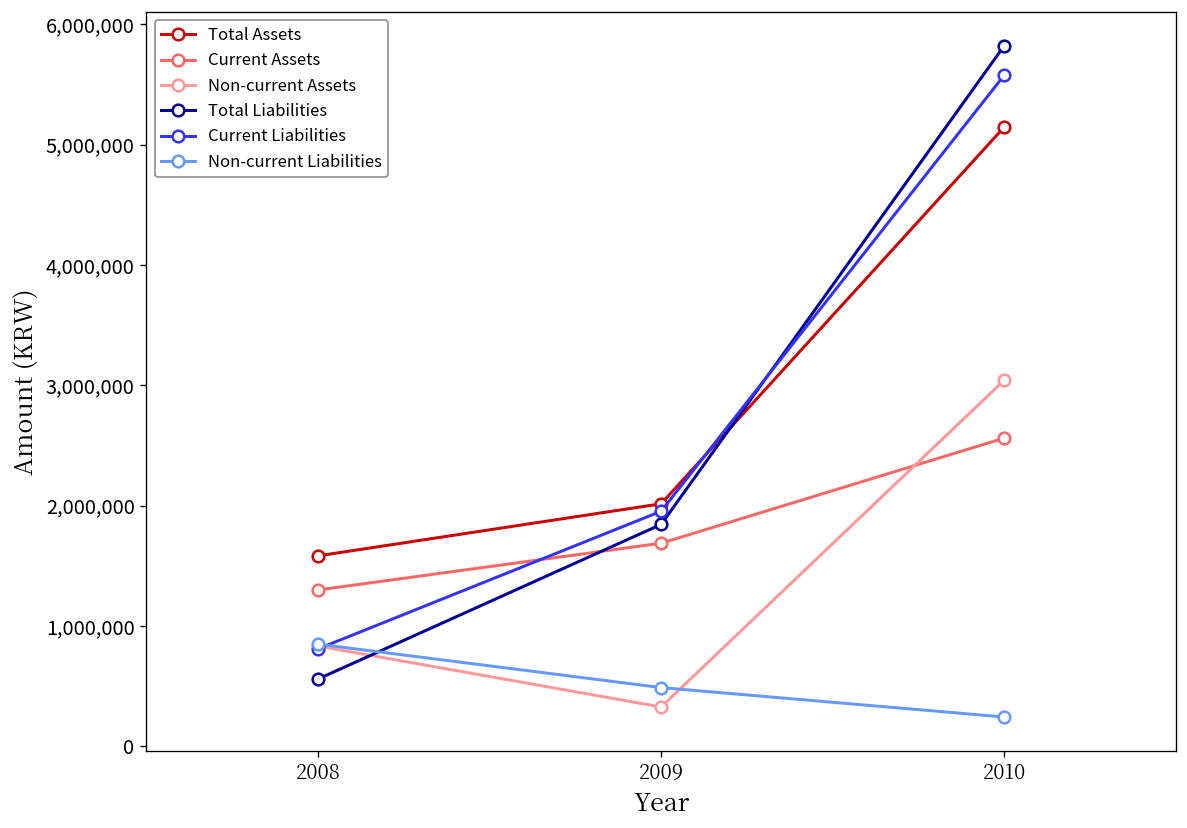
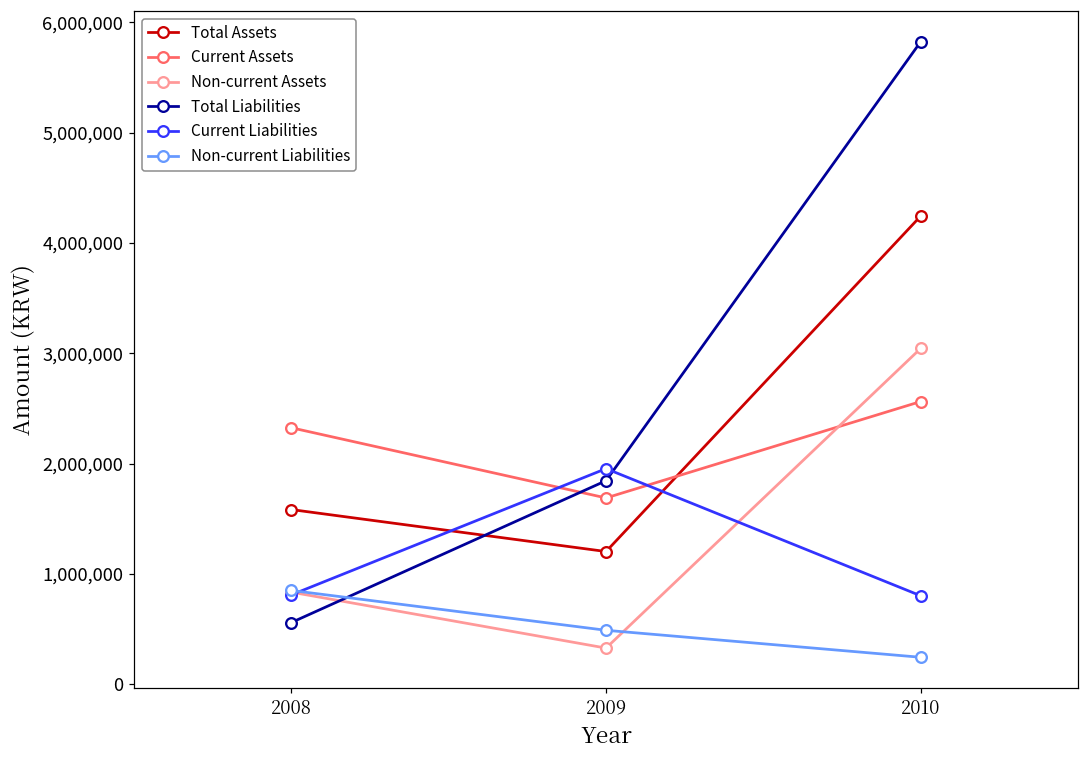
Current Assets, 2008: 1,300,000 -> 2,320,000
Total Assets, 2009: 2,020,000 -> 1,200,000
Total Assets, 2010: 5,150,000 -> 4,240,000
Current Liabilities, 2010: 5,580,000 -> 800,000
